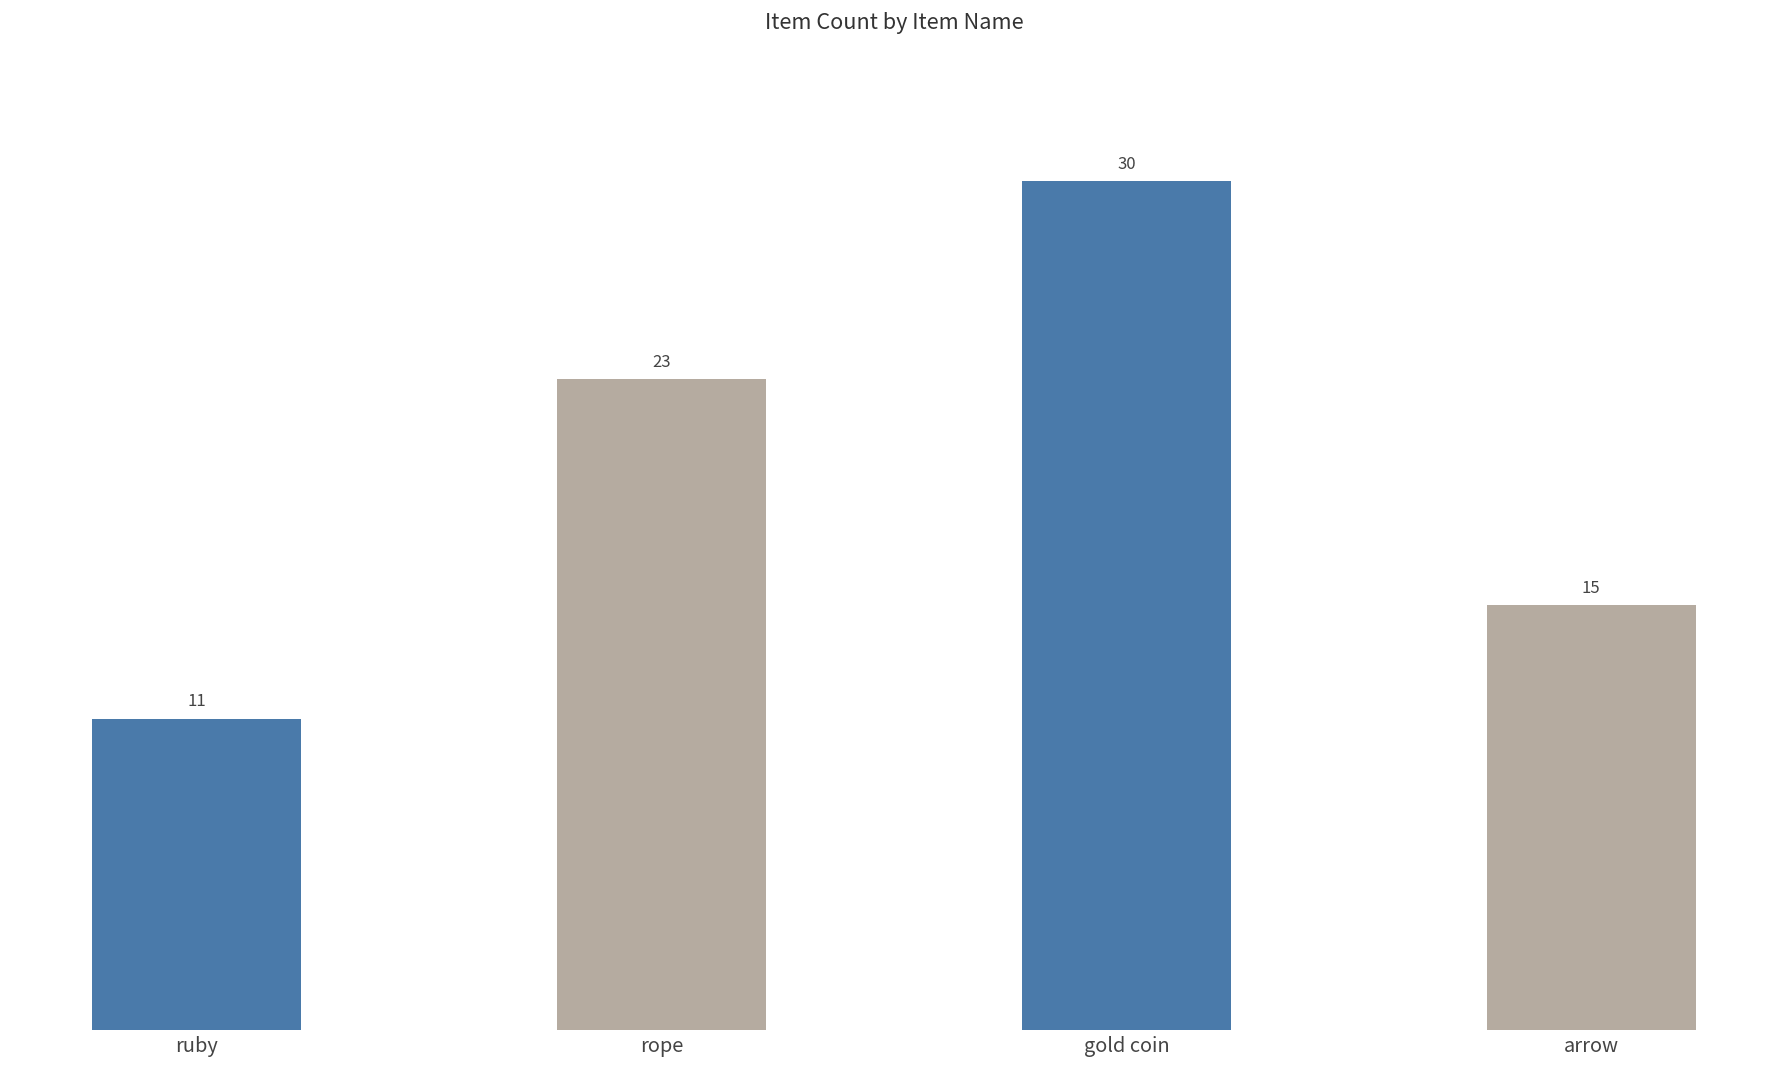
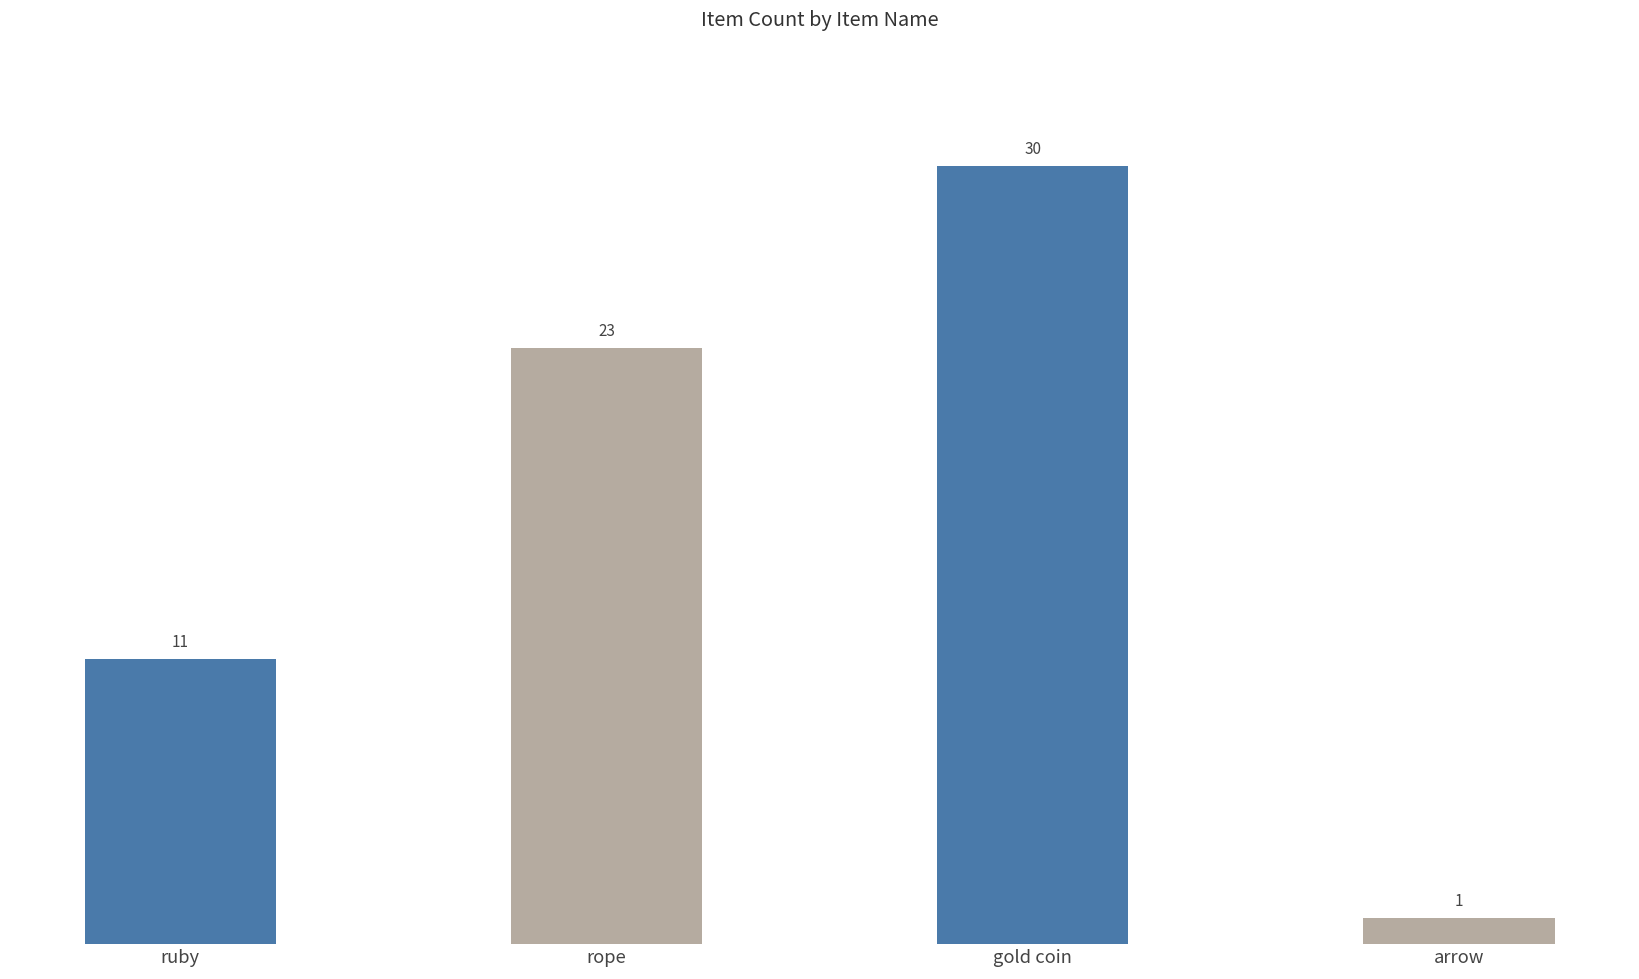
arrow: 15 -> 1
